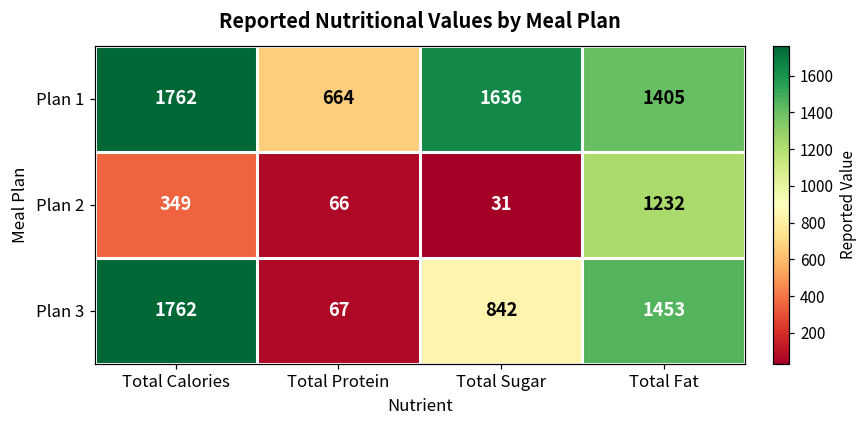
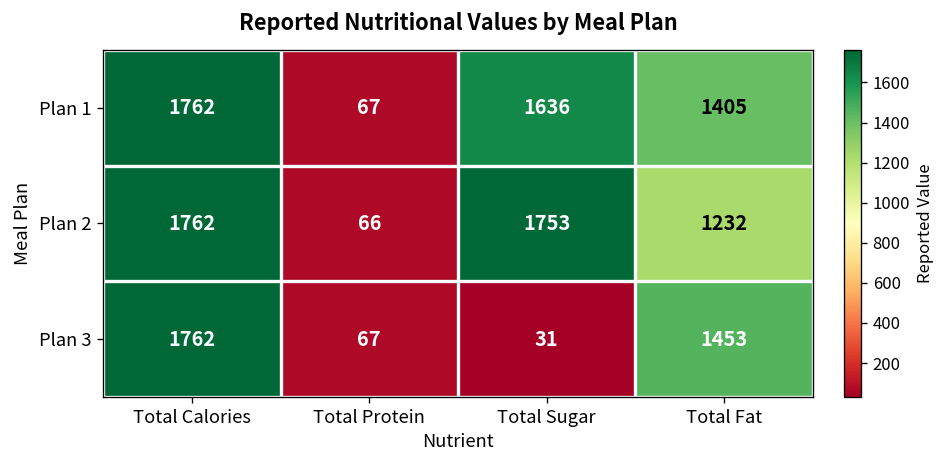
Plan 1, Total Protein: 664 -> 67
Plan 2, Total Calories: 349 -> 1762
Plan 2, Total Sugar: 31 -> 1753
Plan 3, Total Sugar: 842 -> 31
